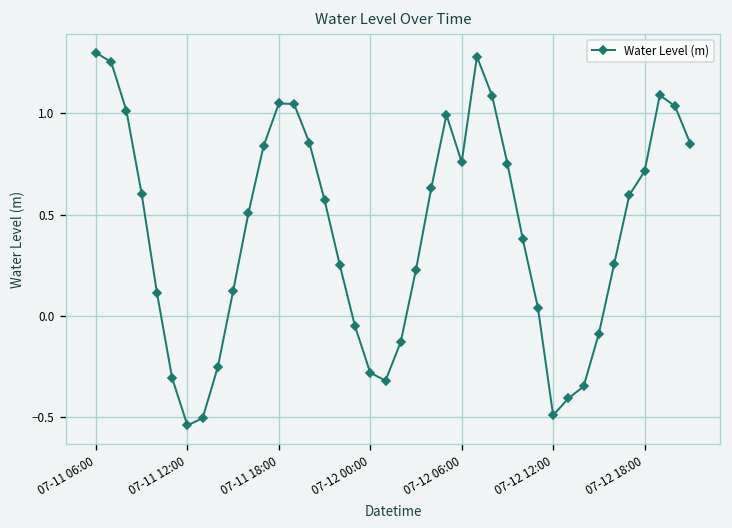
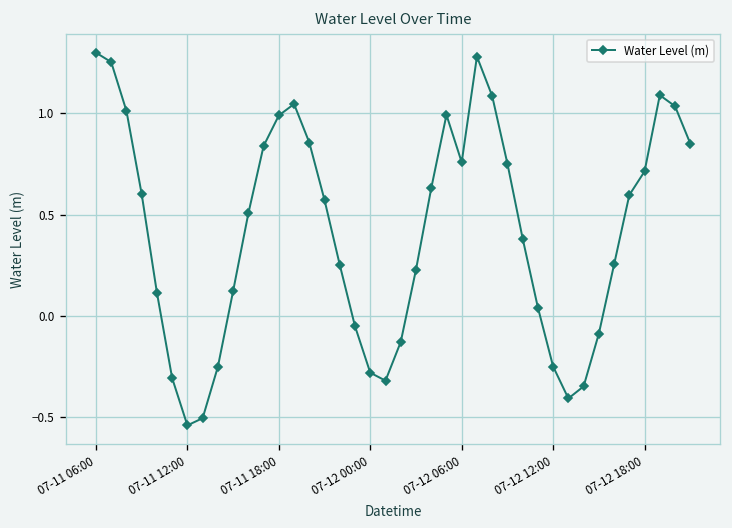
07-11 18:00: 1.05 -> 0.99
07-12 12:00: -0.49 -> -0.25
